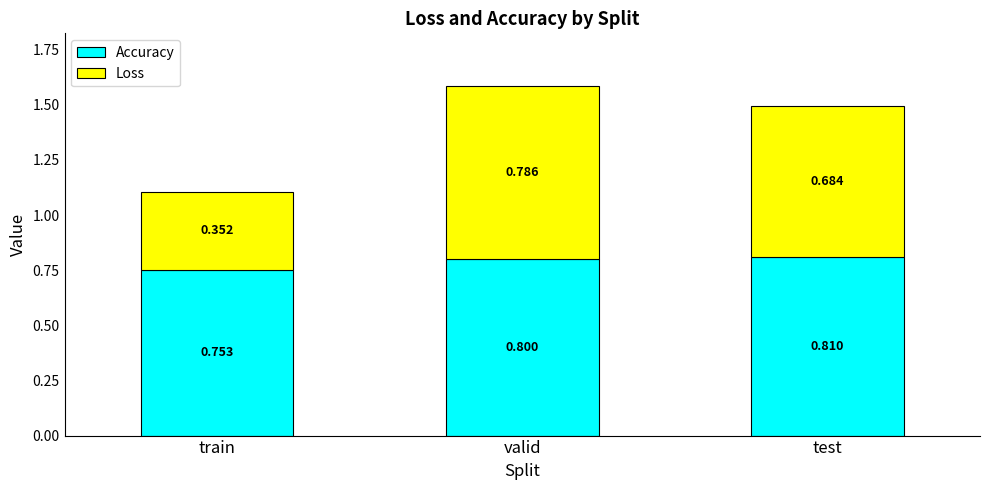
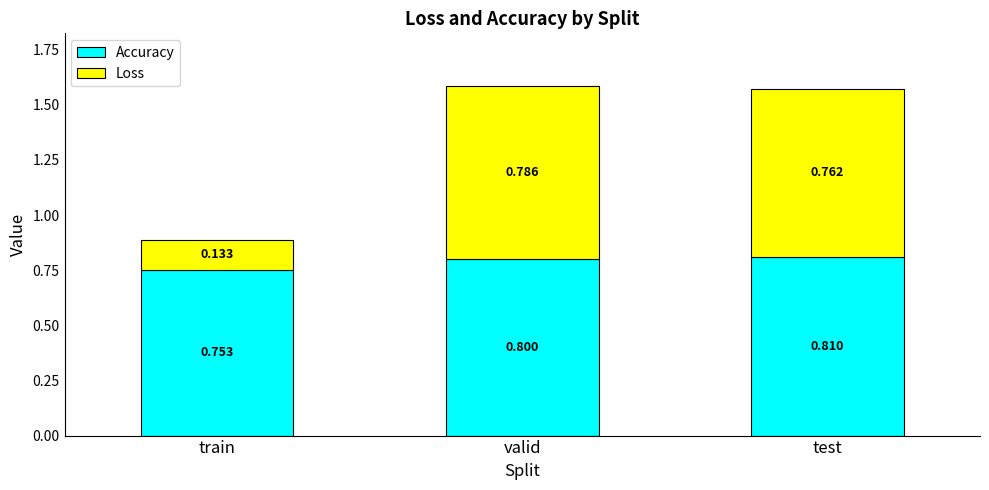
Loss, train: 0.352 -> 0.133
Loss, test: 0.684 -> 0.762
